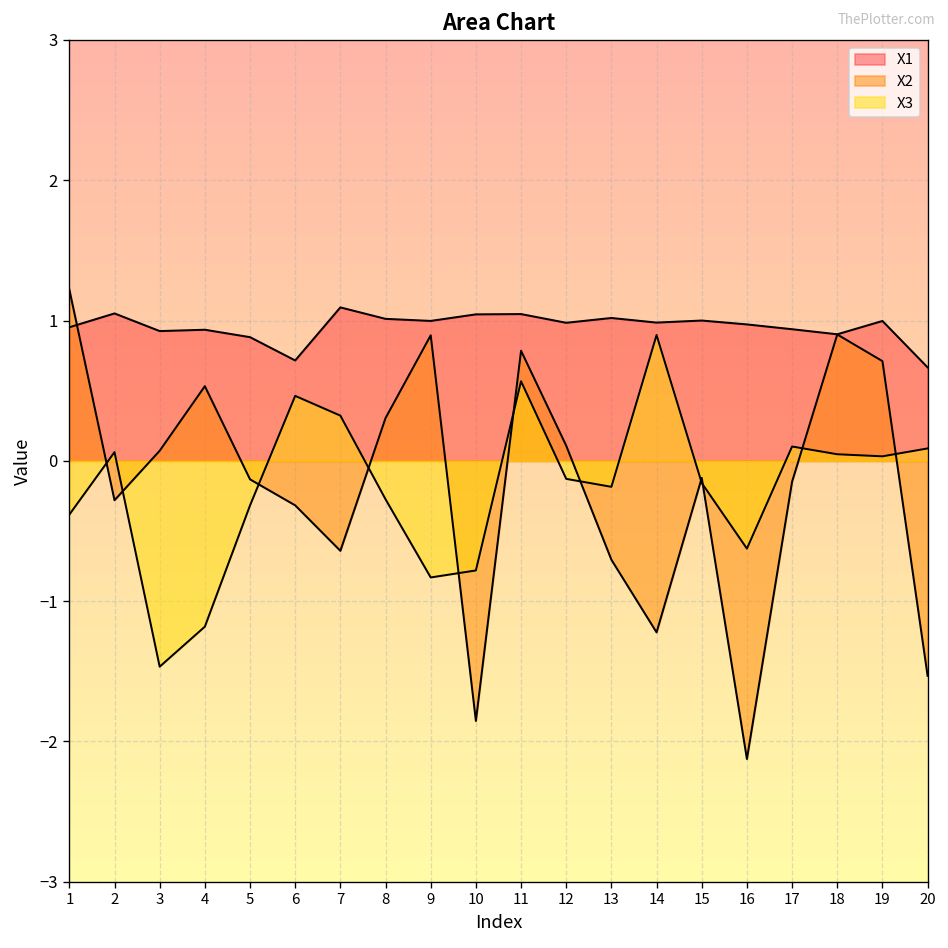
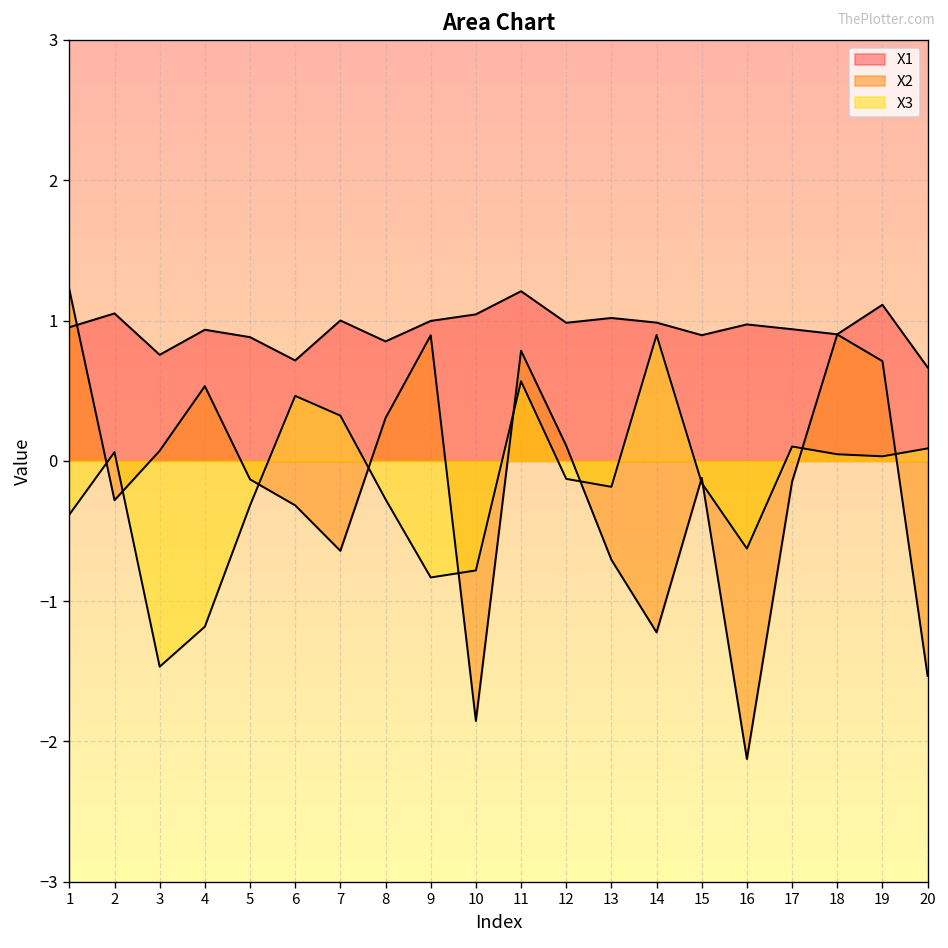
X1, 3: 0.92 -> 0.76
X1, 7: 1.09 -> 1.00
X1, 8: 1.01 -> 0.85
X1, 11: 1.05 -> 1.21
X1, 15: 1.00 -> 0.90
X1, 19: 1.00 -> 1.11
